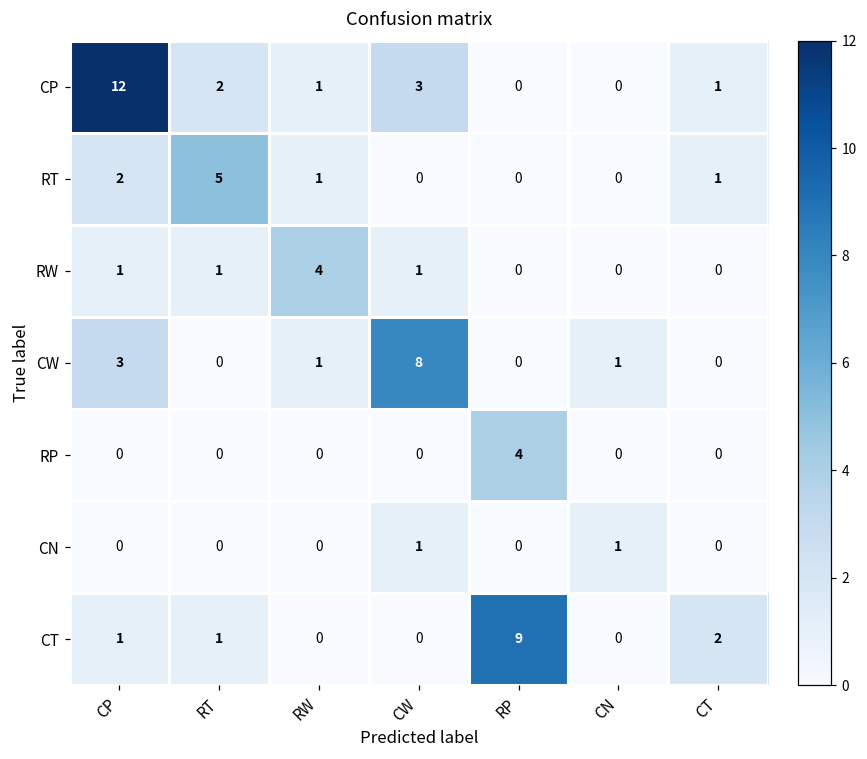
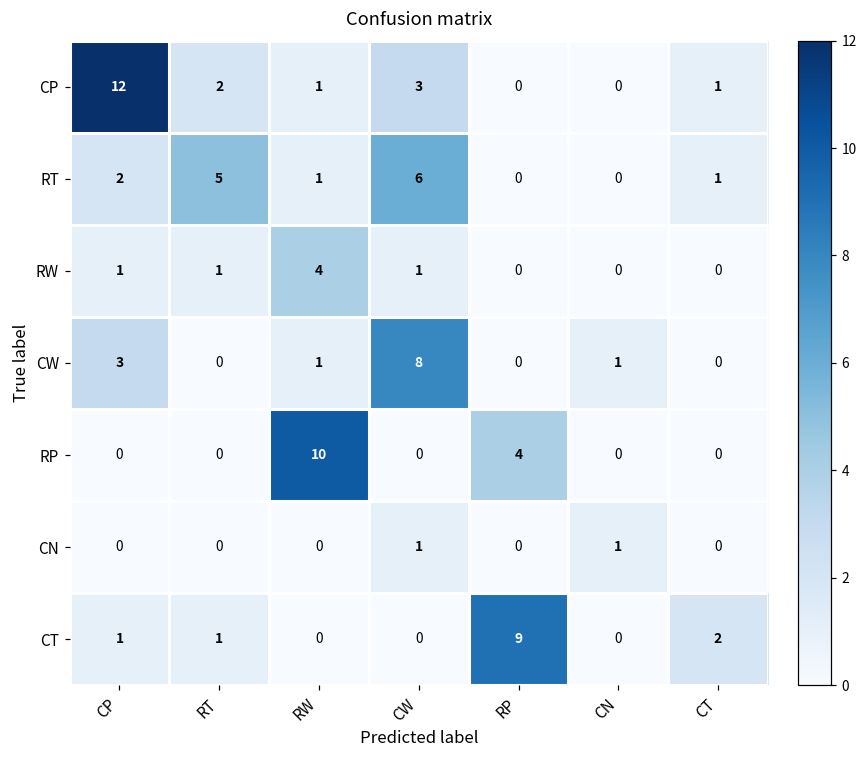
RT, CW: 0 -> 6
RP, RW: 0 -> 10
